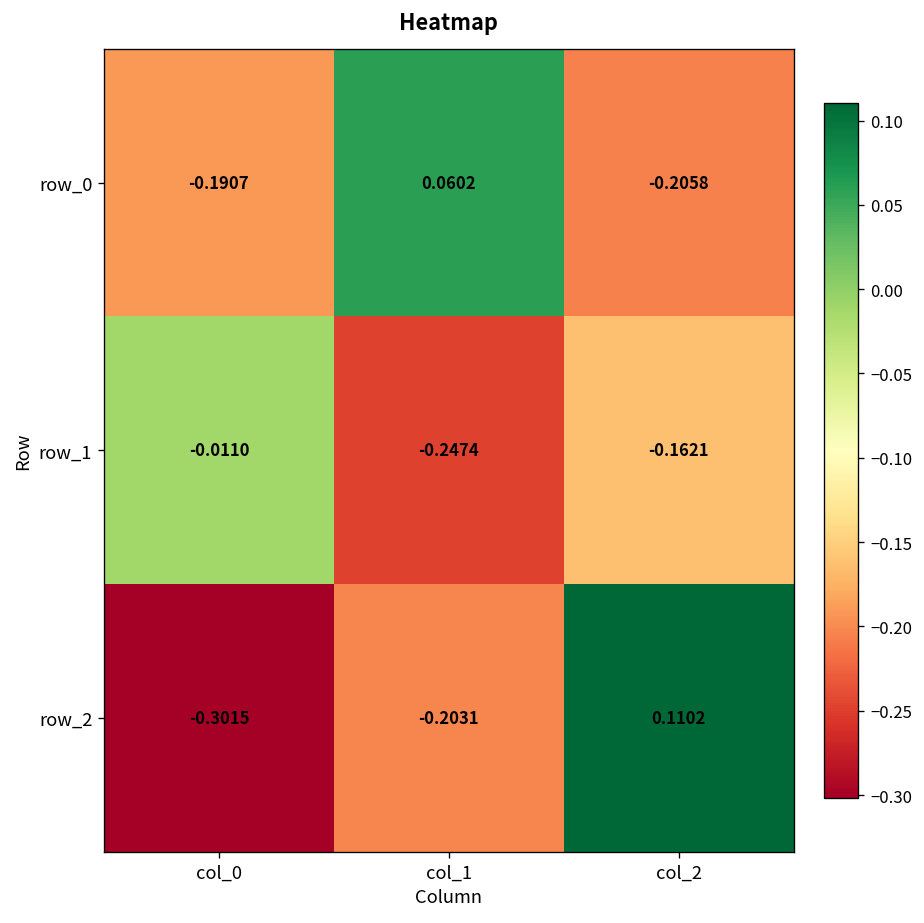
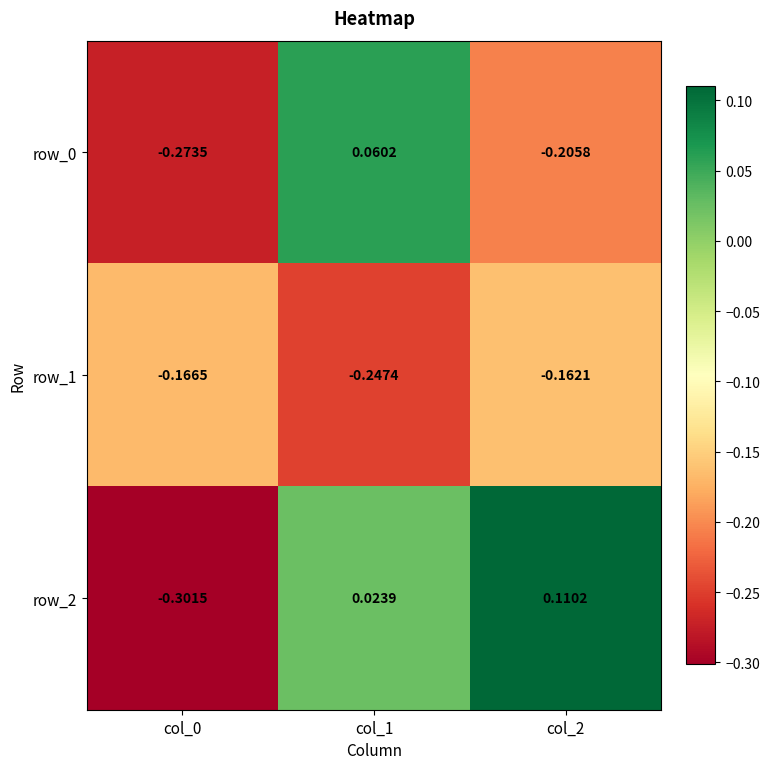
row_0, col_0: -0.1907 -> -0.2735
row_1, col_0: -0.0110 -> -0.1665
row_2, col_1: -0.2031 -> 0.0239
